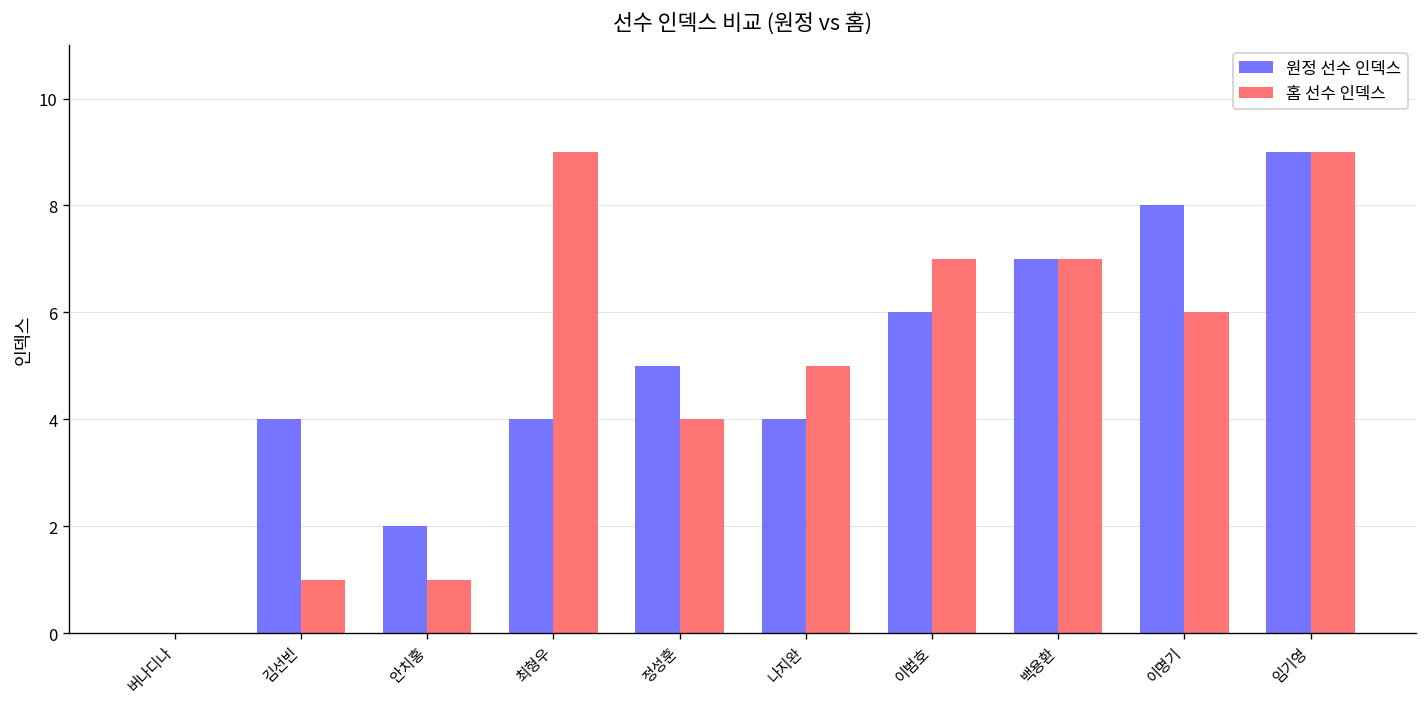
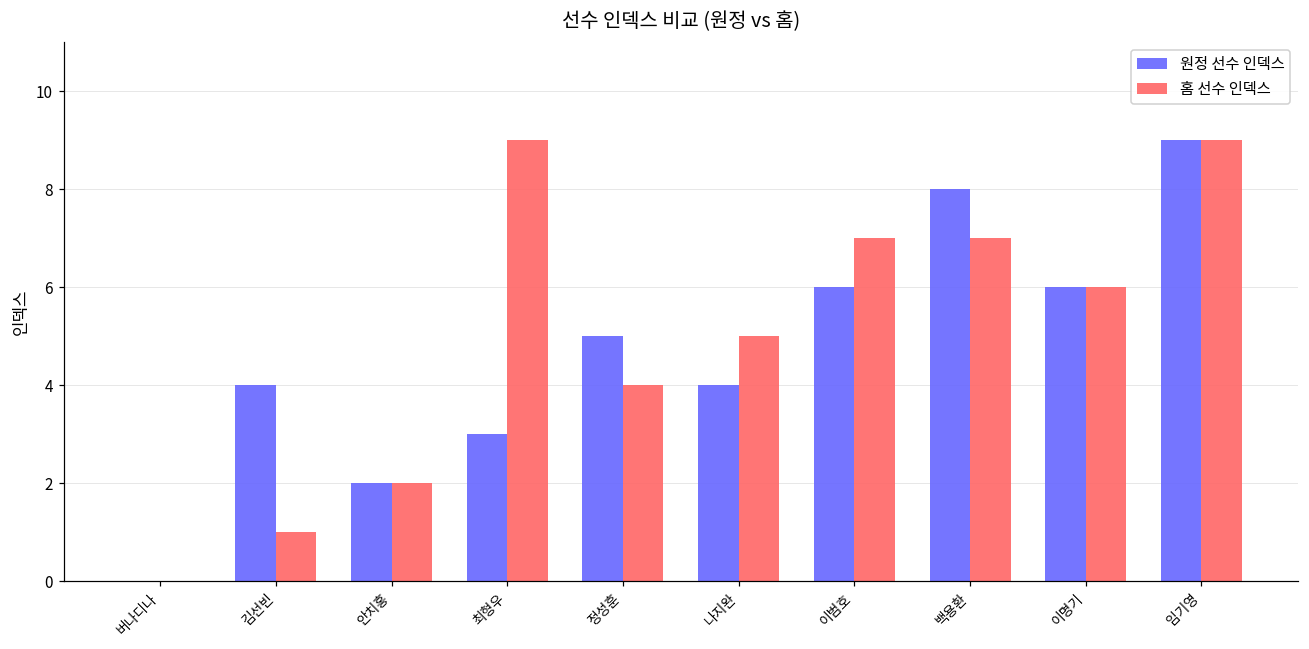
홈 선수 인덱스, 안치홍: 1 -> 2
원정 선수 인덱스, 최형우: 4 -> 3
원정 선수 인덱스, 백용환: 7 -> 8
원정 선수 인덱스, 이명기: 8 -> 6
